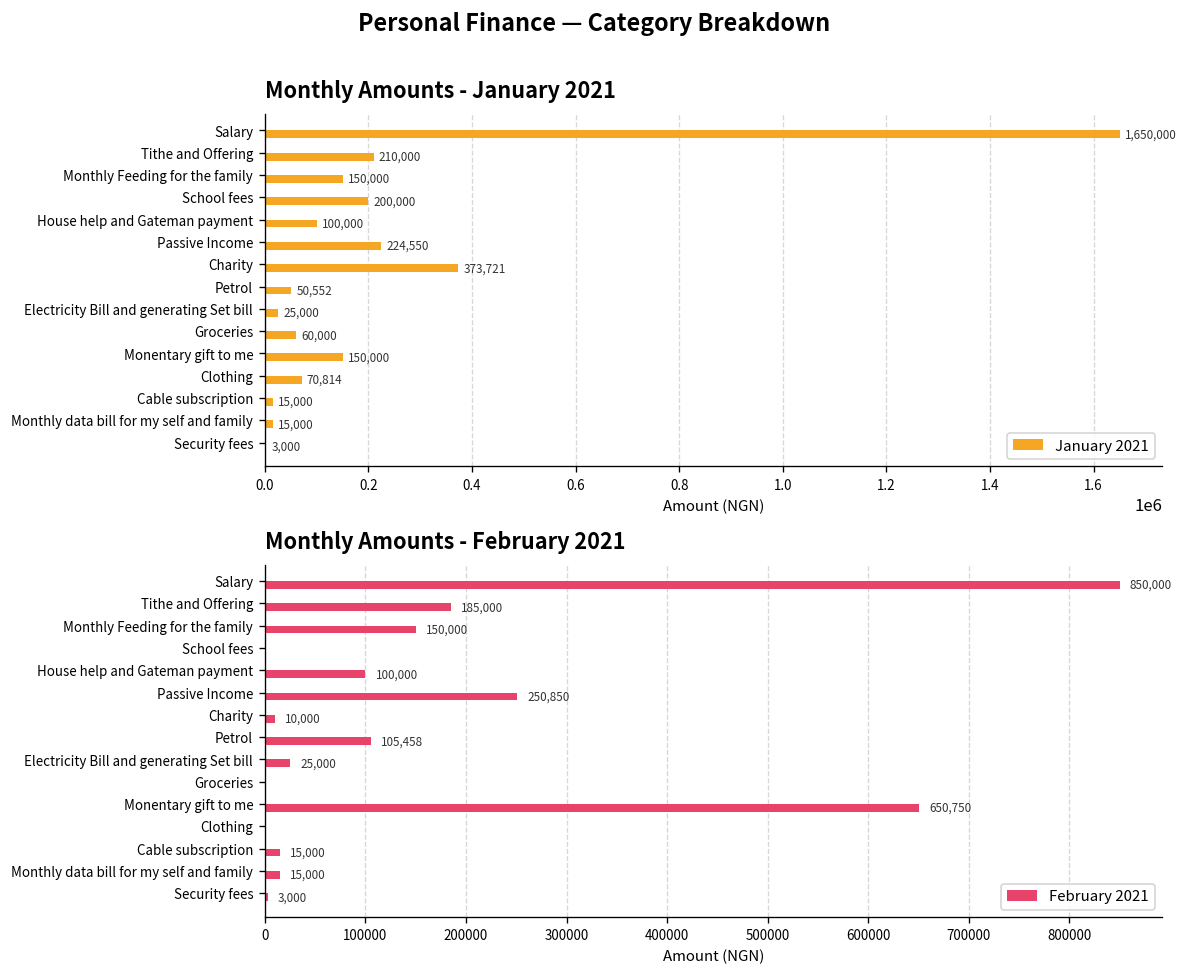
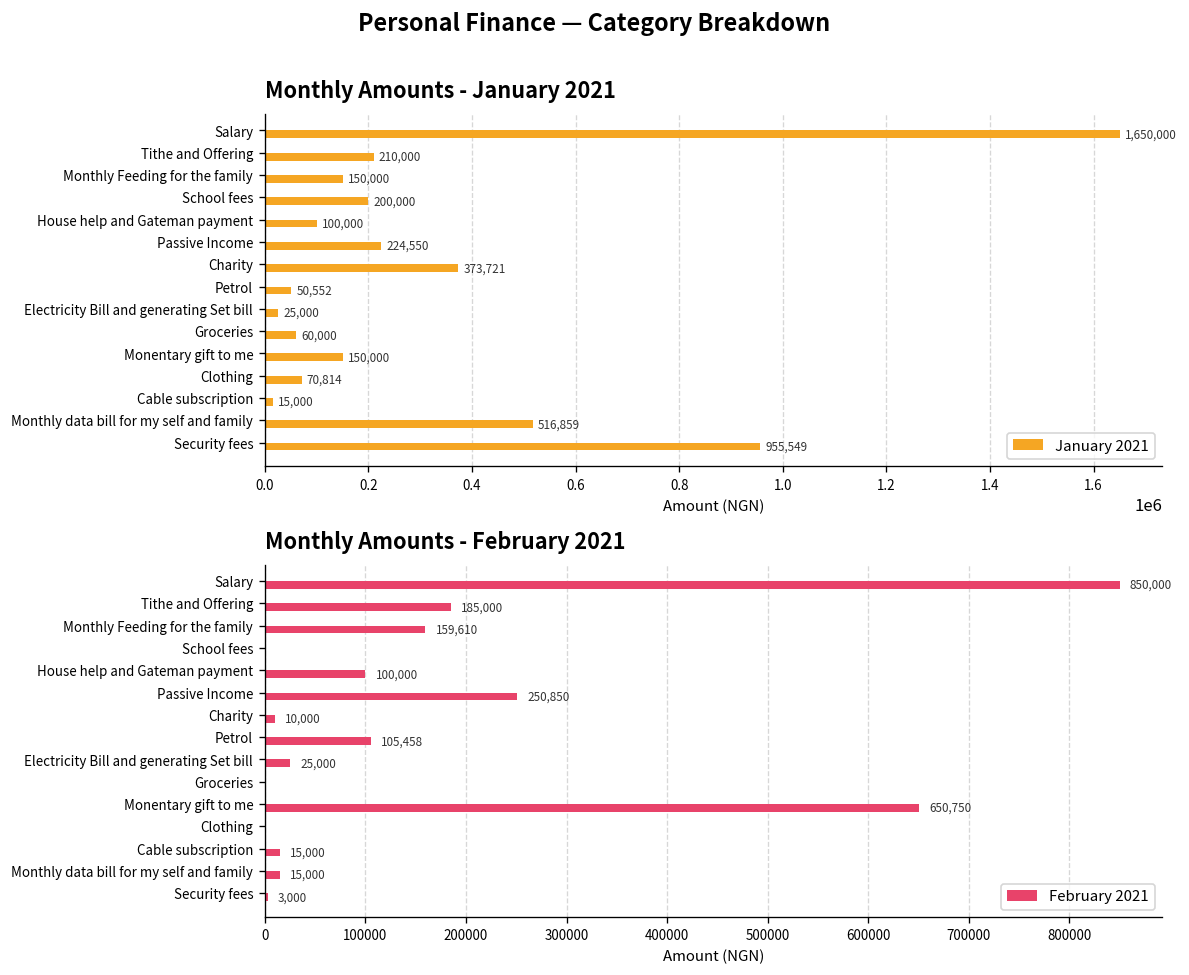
Monthly Amounts - January 2021, Monthly data bill for my self and family: 15,000 -> 516,859
Monthly Amounts - January 2021, Security fees: 3,000 -> 955,549
Monthly Amounts - February 2021, Monthly Feeding for the family: 150,000 -> 159,610
